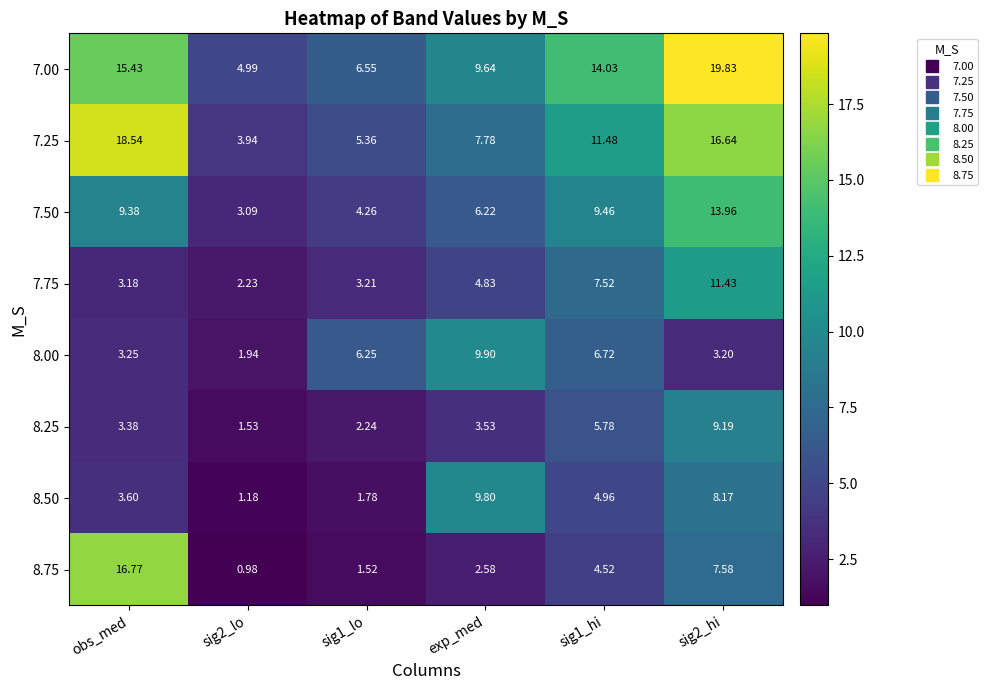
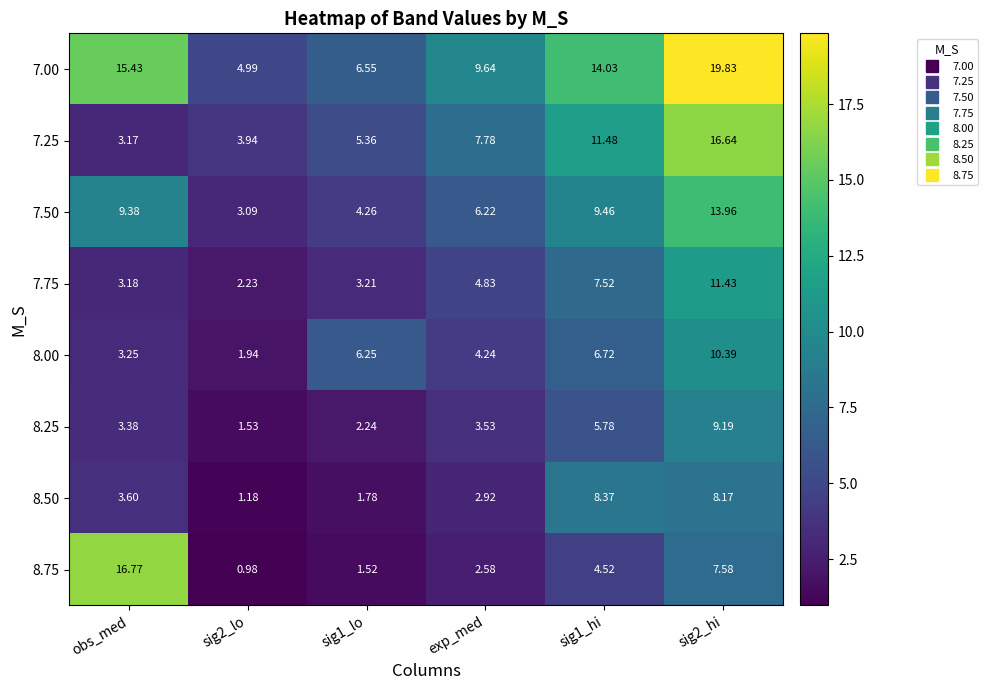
7.25, obs_med: 18.54 -> 3.17
8.00, exp_med: 9.90 -> 4.24
8.00, sig2_hi: 3.20 -> 10.39
8.50, exp_med: 9.80 -> 2.92
8.50, sig1_hi: 4.96 -> 8.37
